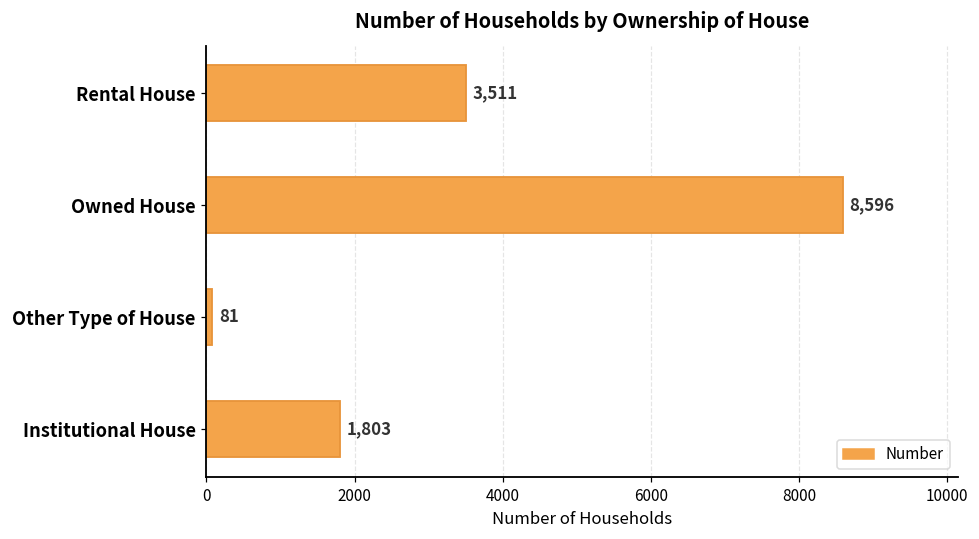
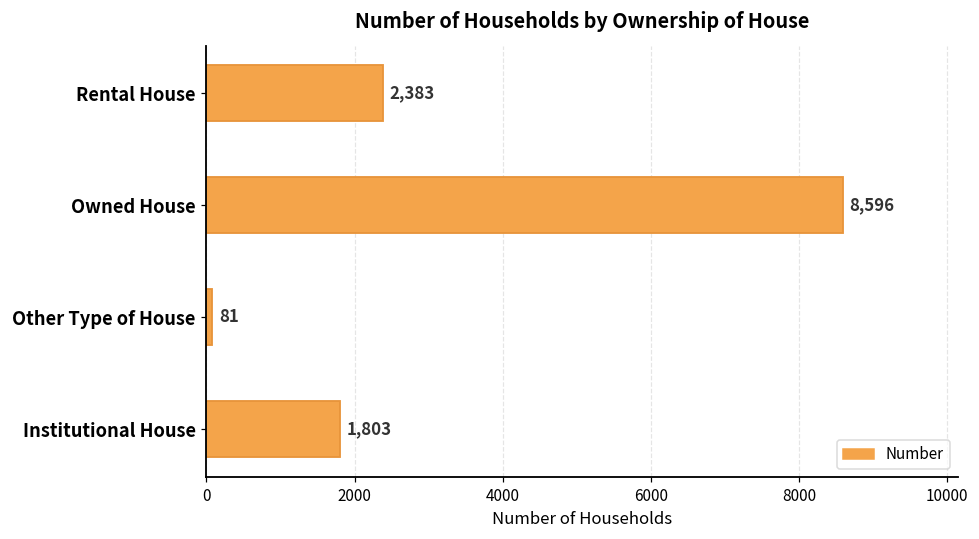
Rental House: 3,511 -> 2,383
